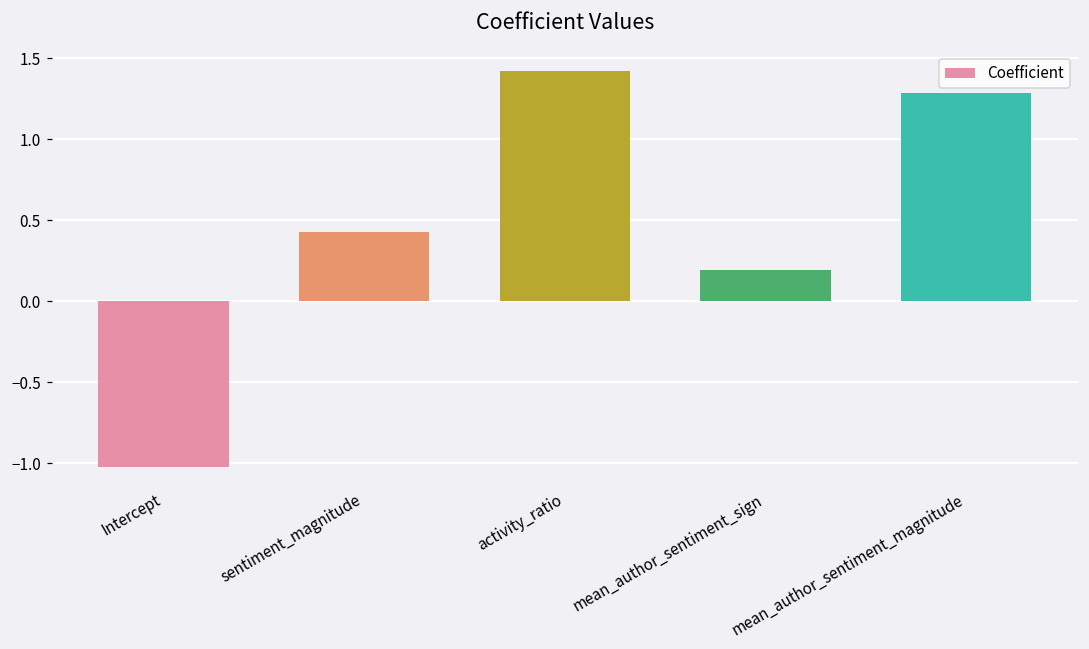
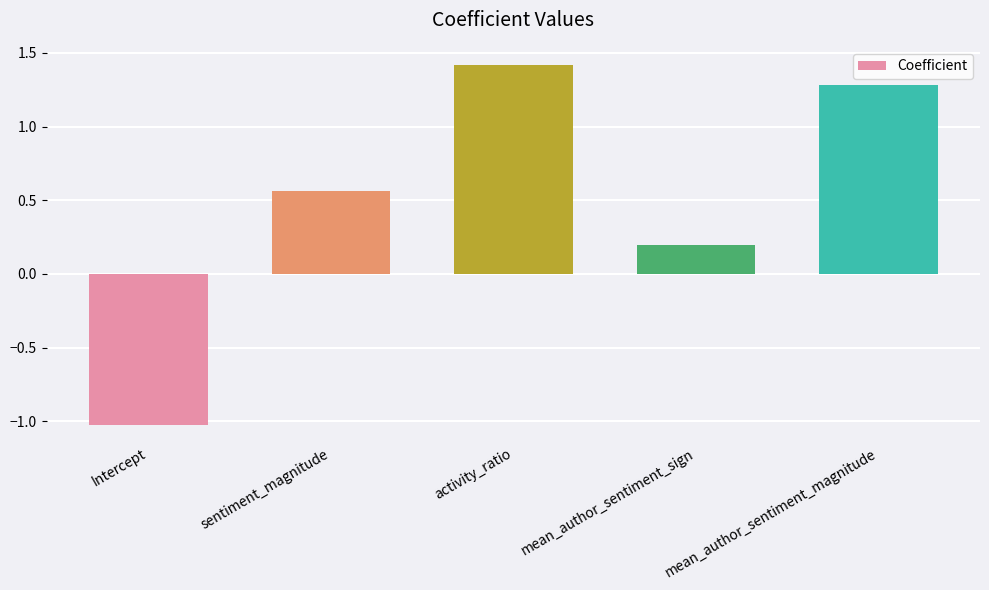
sentiment_magnitude: 0.43 -> 0.56
